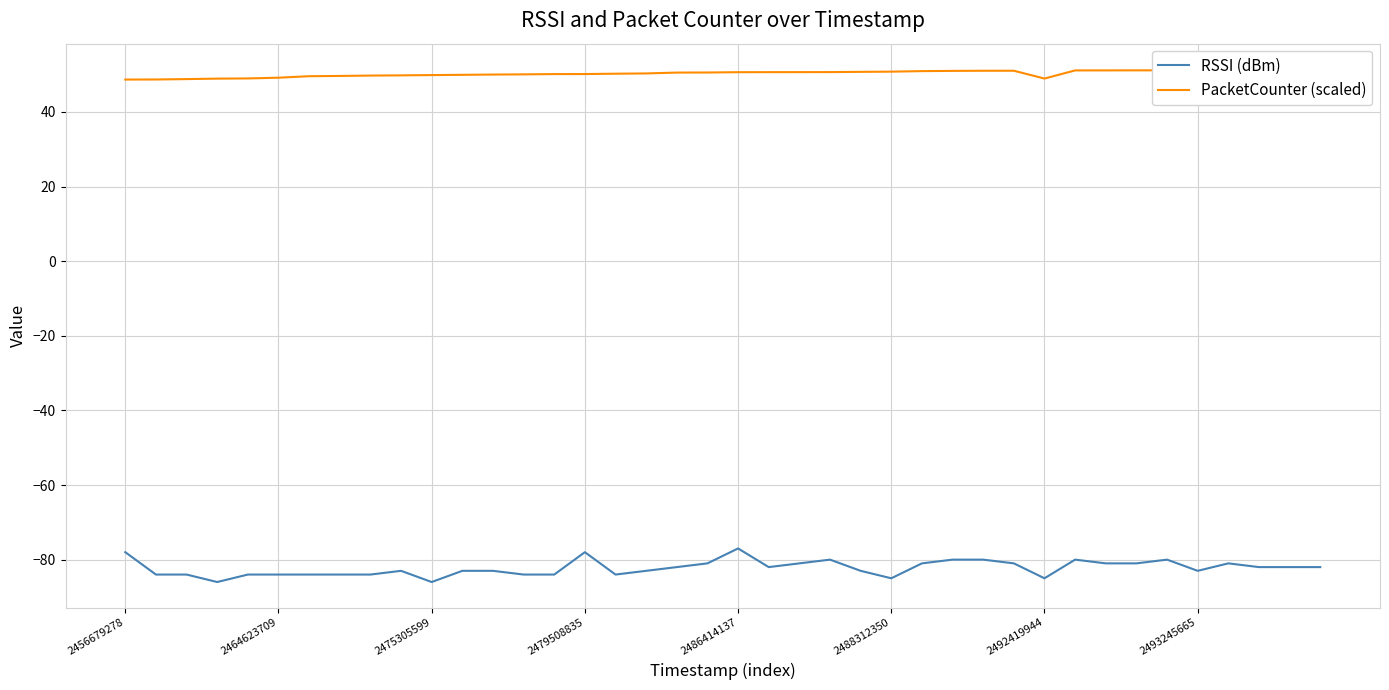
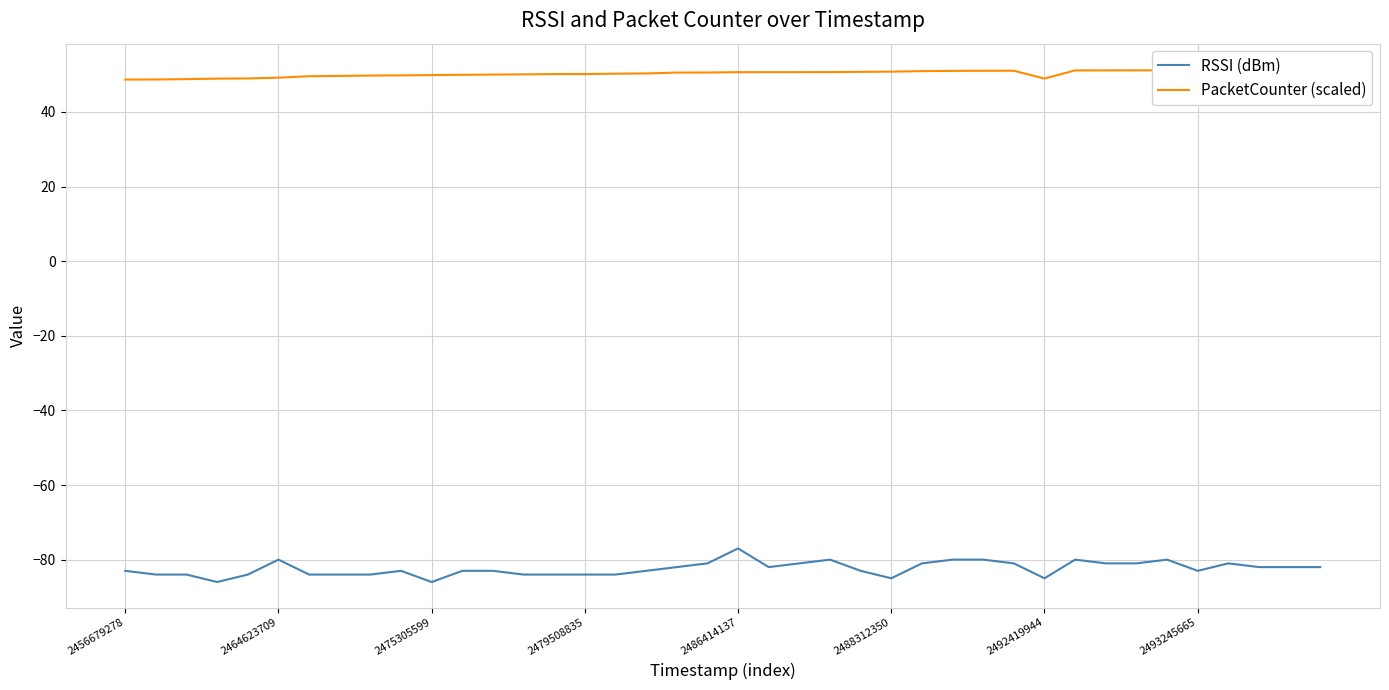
RSSI (dBm), 2456679278: -78 -> -83
RSSI (dBm), 2464623709: -84 -> -80
RSSI (dBm), 2479508835: -78 -> -84
